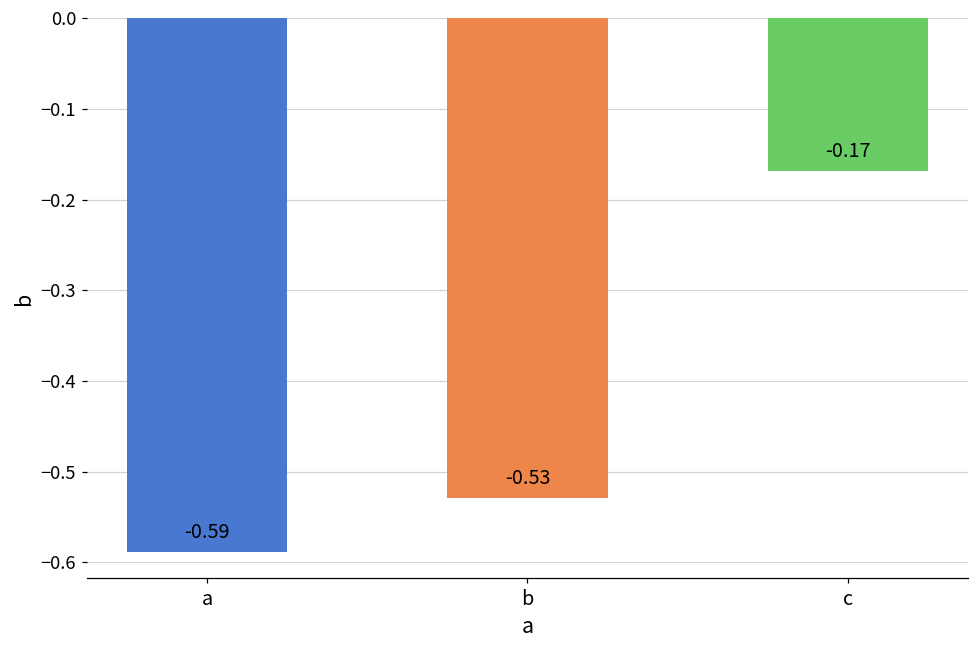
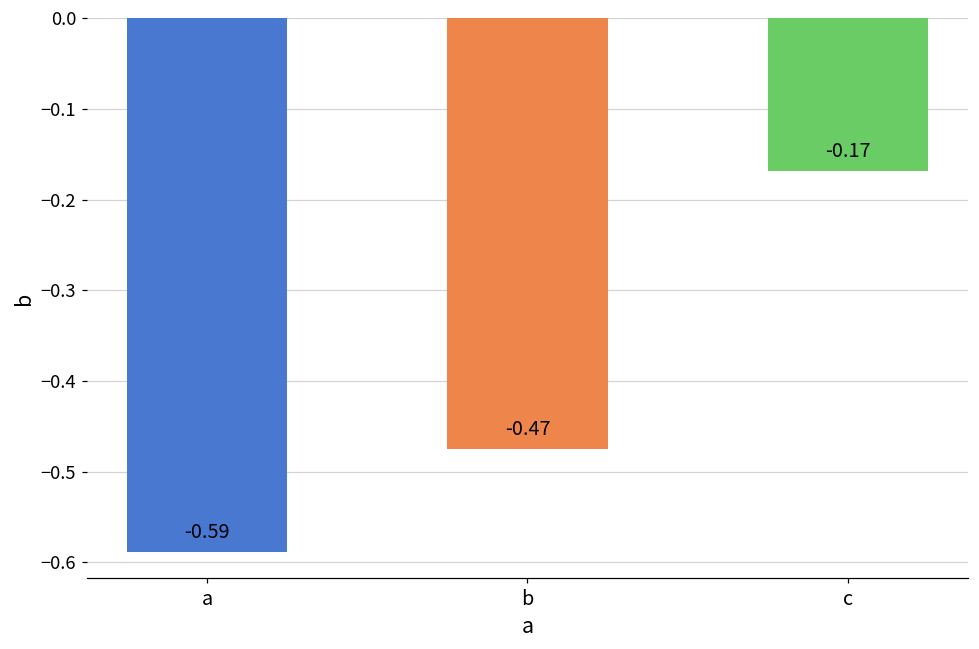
b: -0.53 -> -0.47
